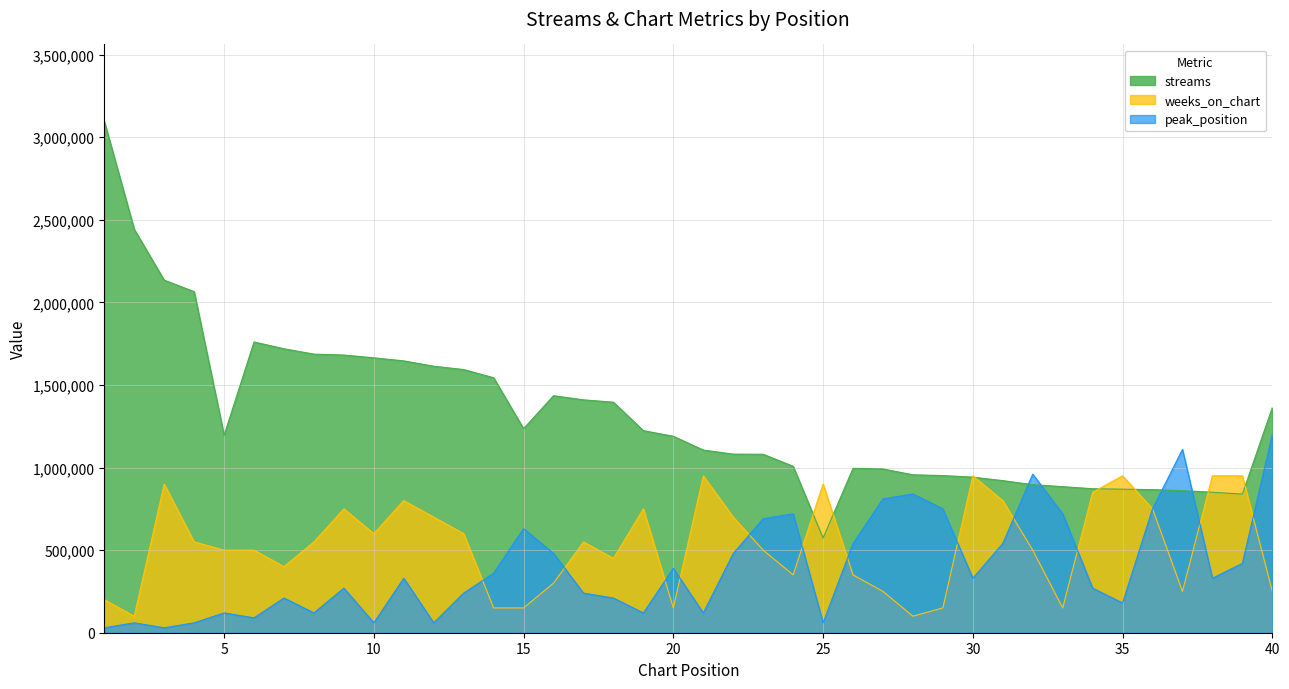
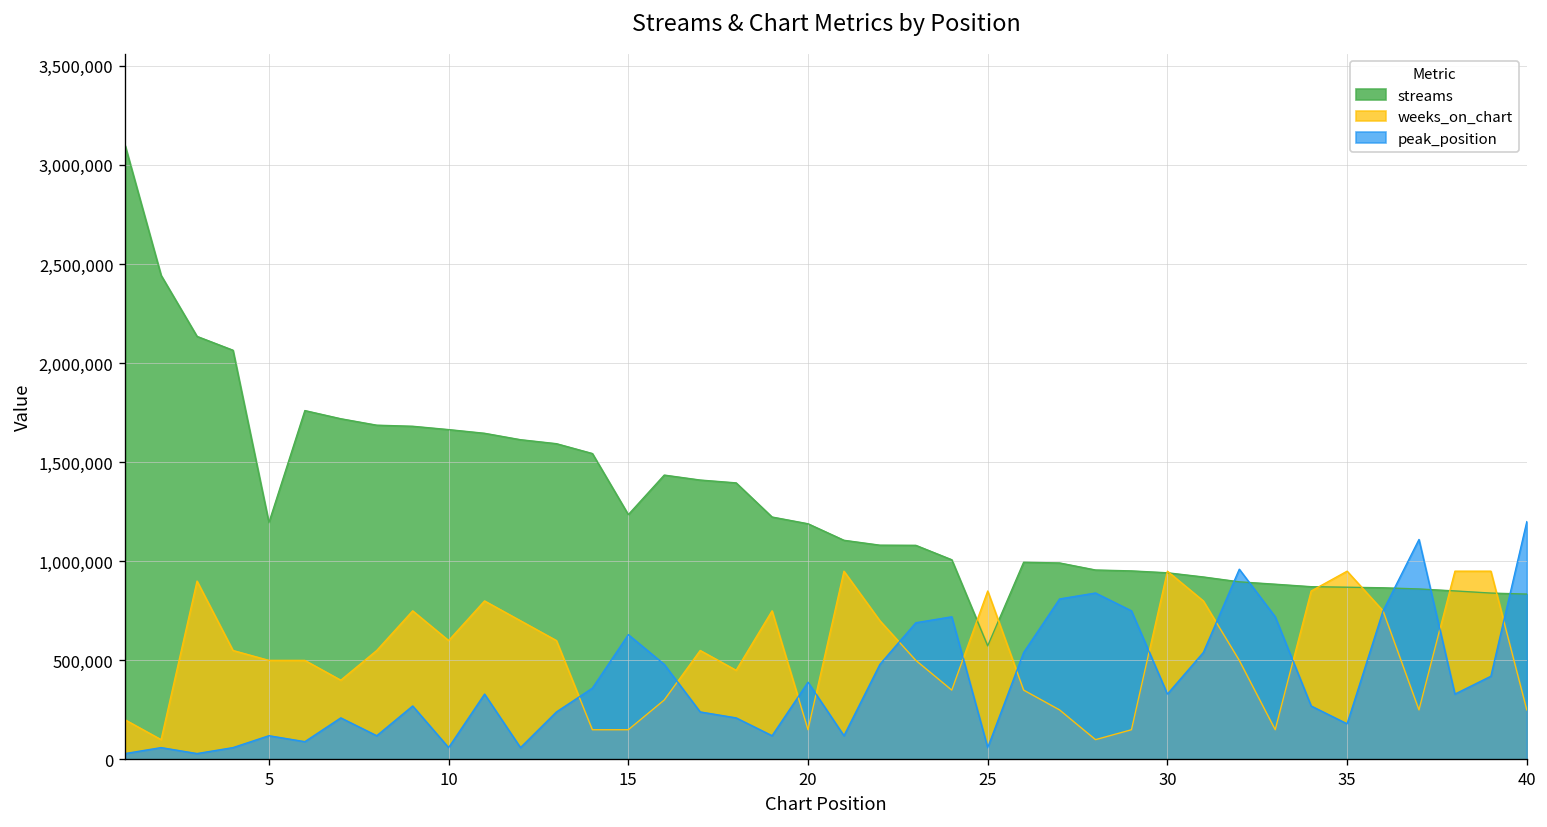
weeks_on_chart, 25: 900,000 -> 850,000
streams, 40: 1,360,000 -> 830,000
